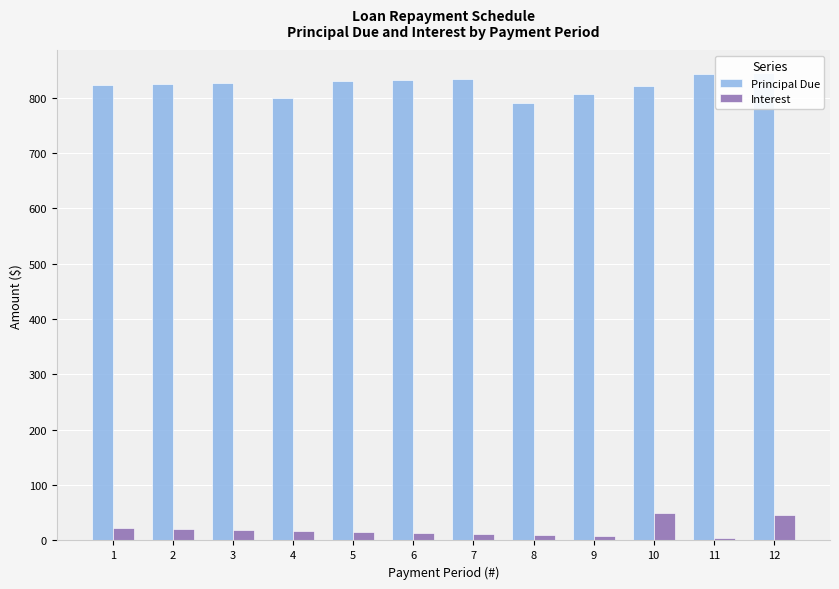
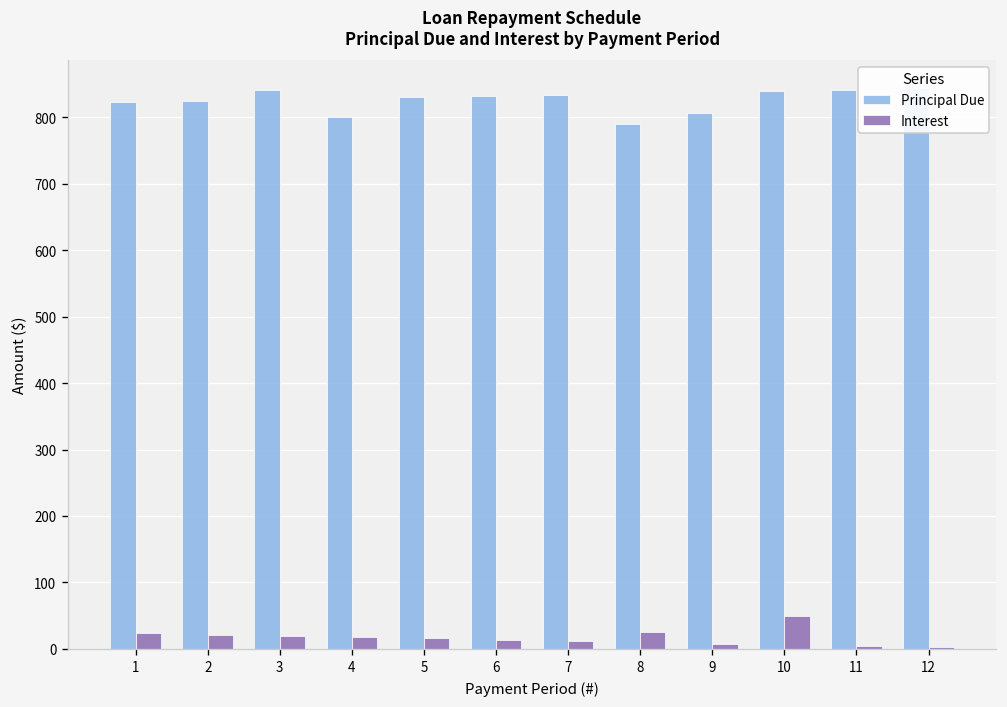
Principal Due, 3: 830 -> 840
Interest, 8: 10 -> 30
Principal Due, 10: 820 -> 840
Interest, 12: 50 -> 0
